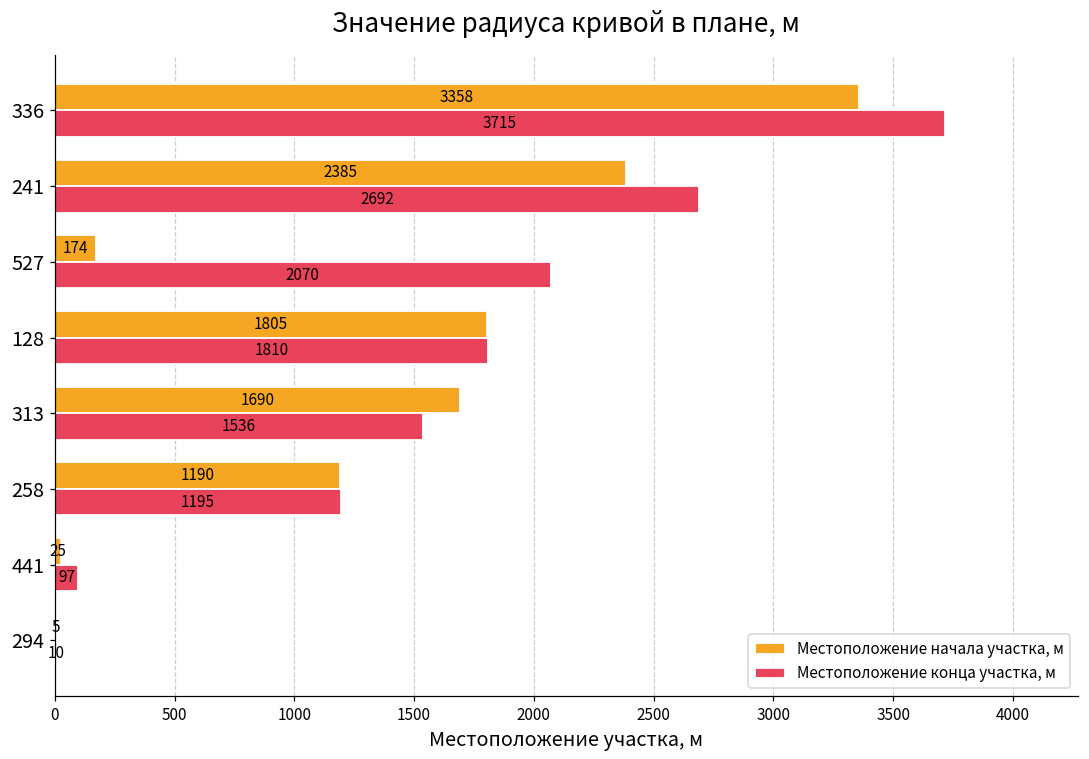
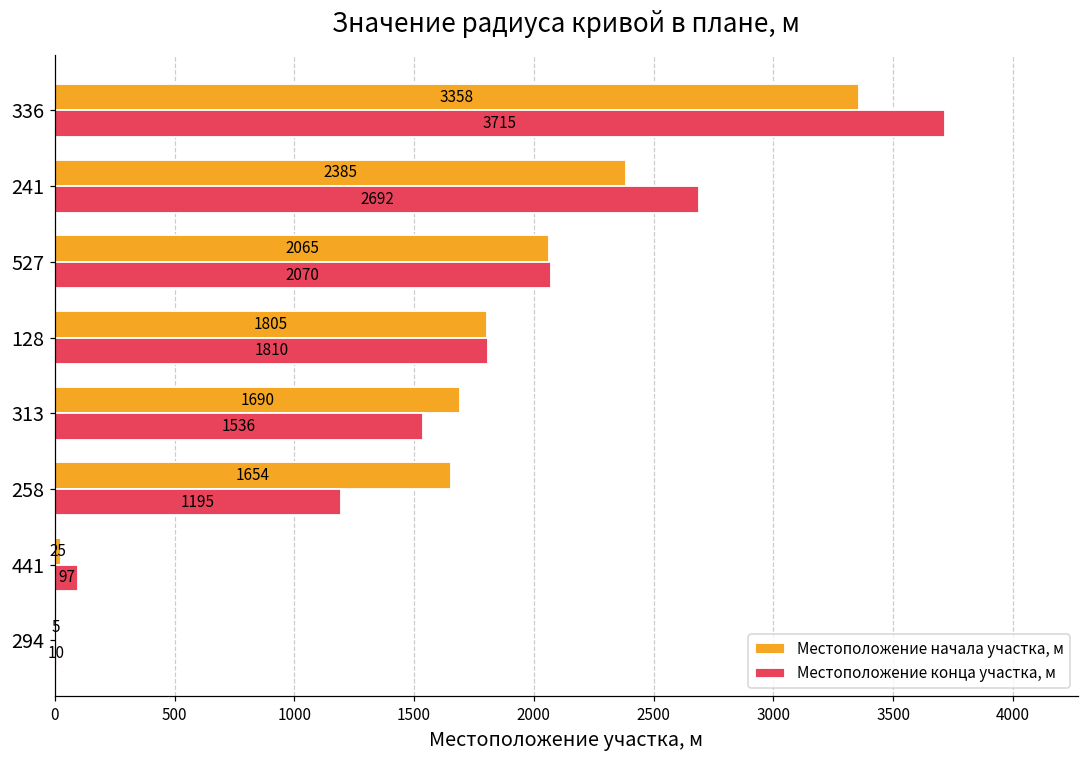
Местоположение начала участка, м, 527: 174 -> 2065
Местоположение начала участка, м, 258: 1190 -> 1654
